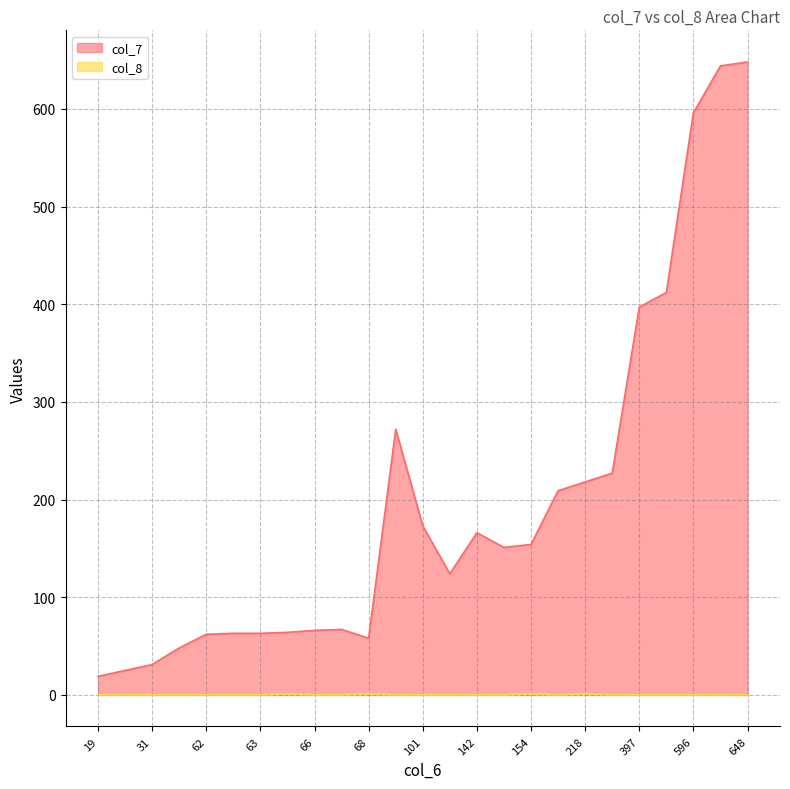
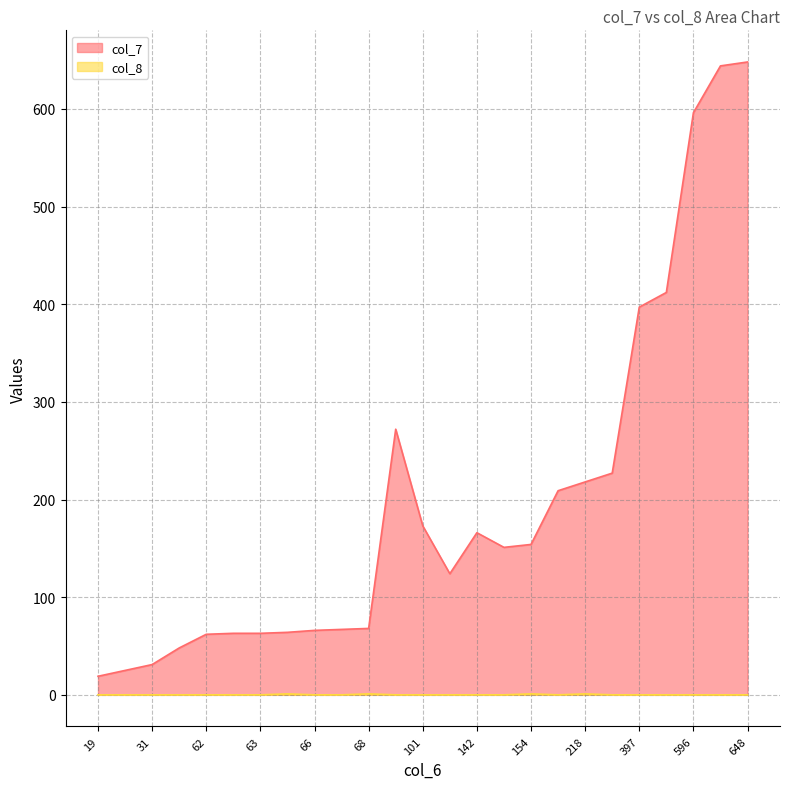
col_7, 68: 60 -> 70
